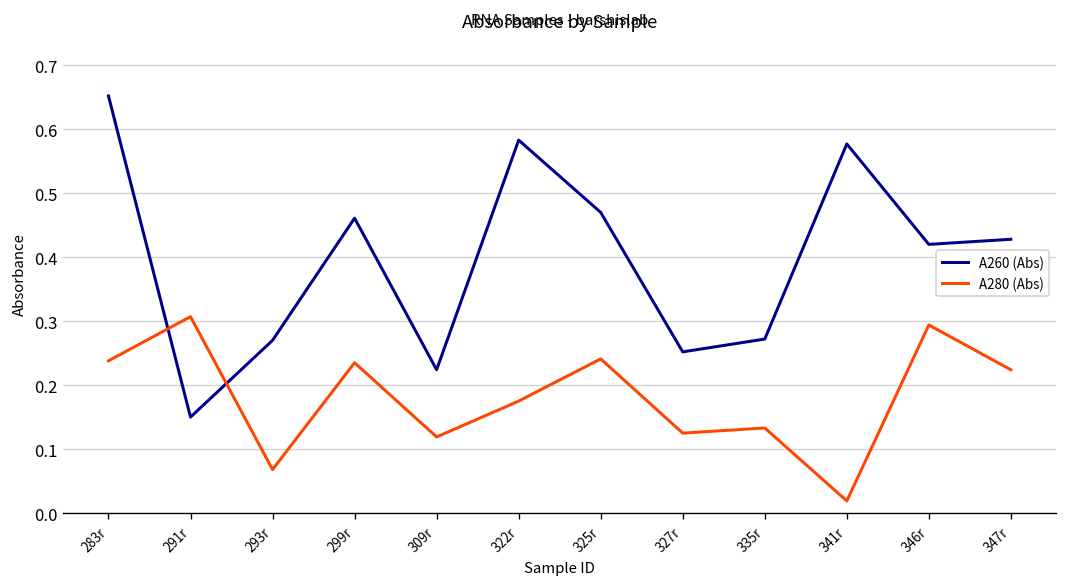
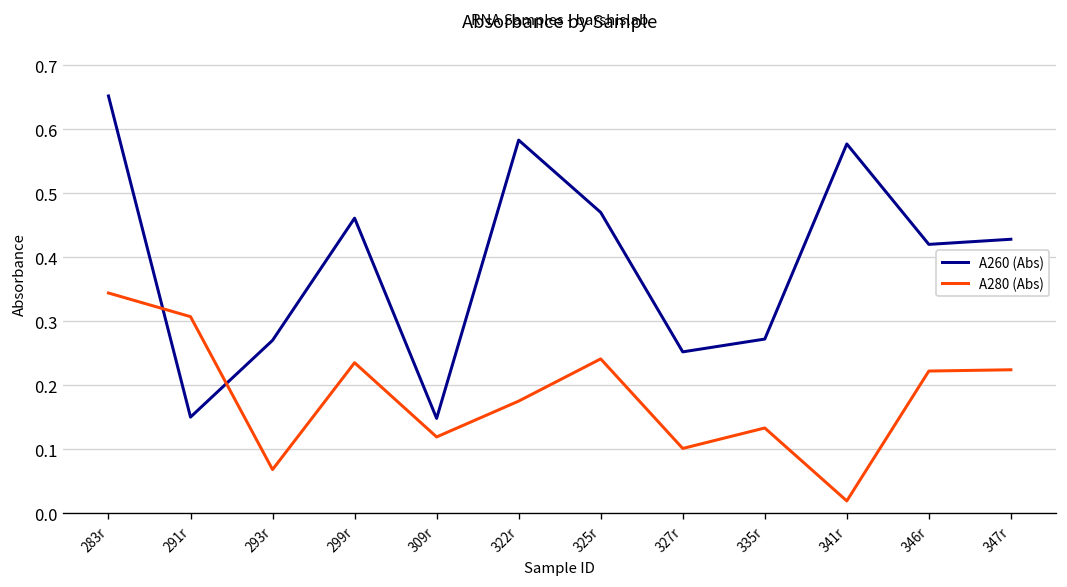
A280 (Abs), 283r: 0.24 -> 0.34
A260 (Abs), 309r: 0.22 -> 0.15
A280 (Abs), 327r: 0.13 -> 0.10
A280 (Abs), 346r: 0.29 -> 0.22
